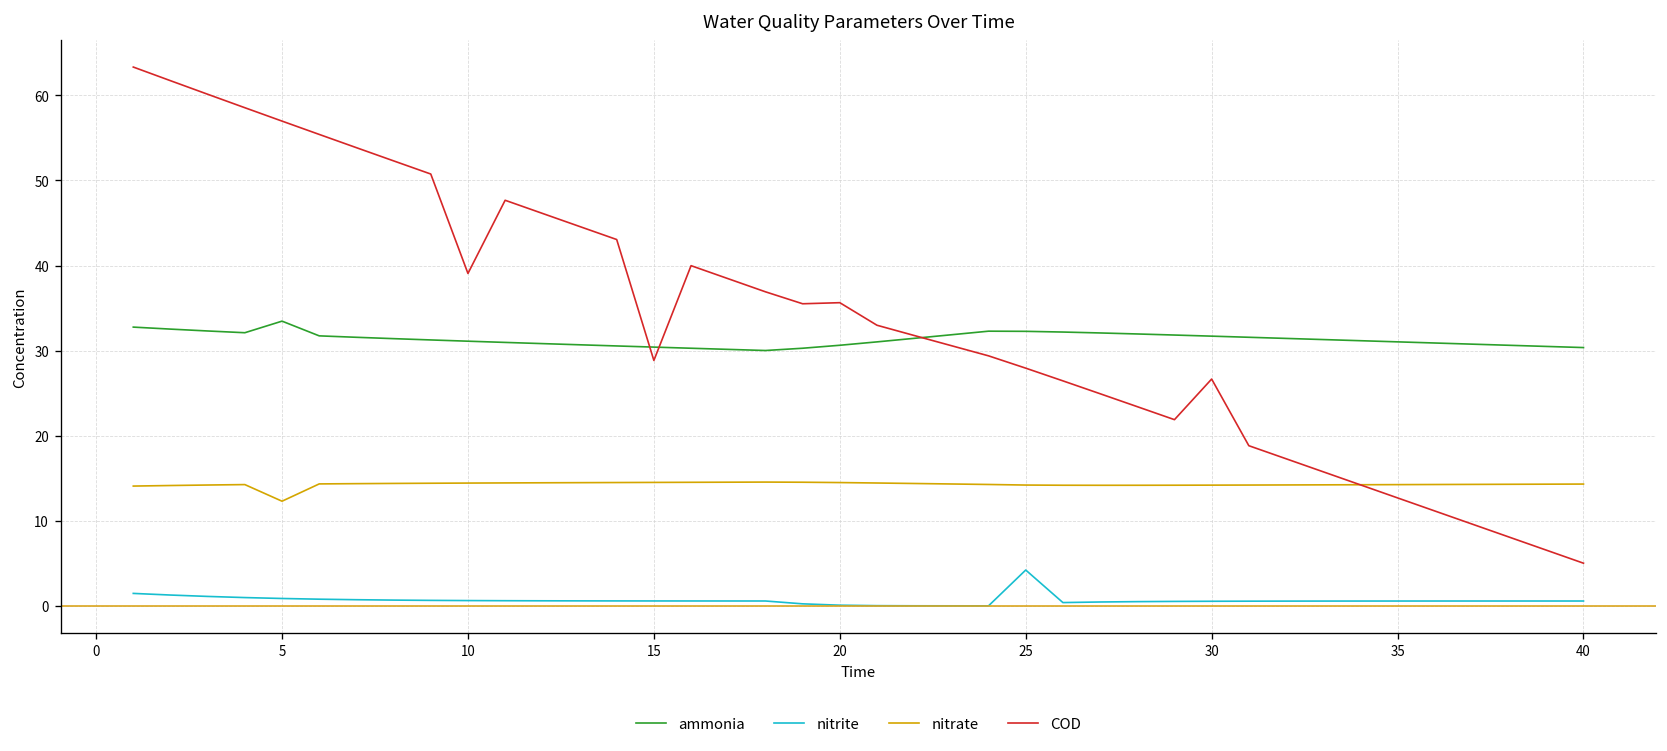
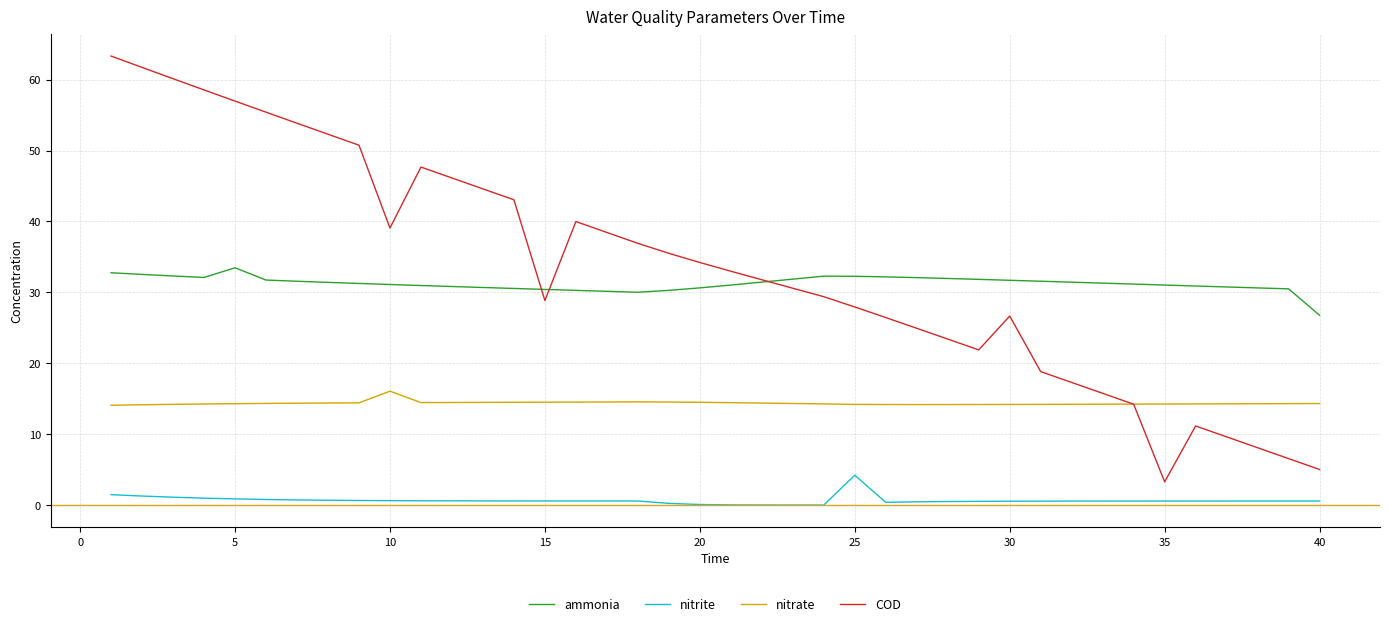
nitrate, 5: 12 -> 14
nitrate, 10: 14 -> 16
COD, 20: 36 -> 34
COD, 35: 13 -> 3
ammonia, 40: 30 -> 27
